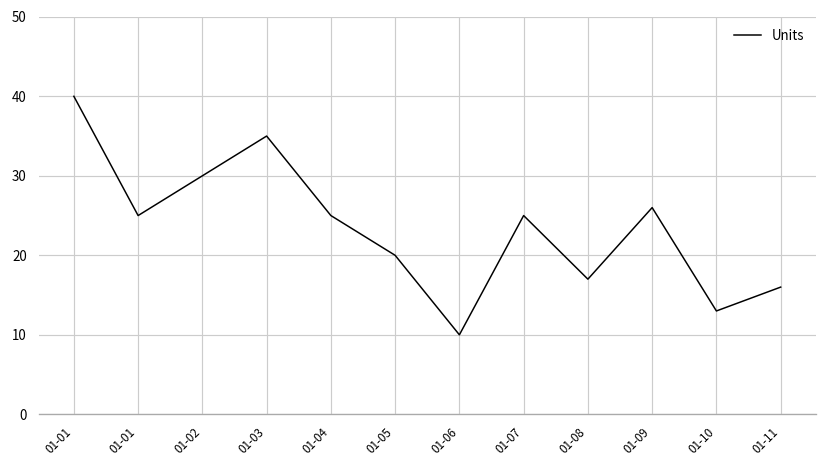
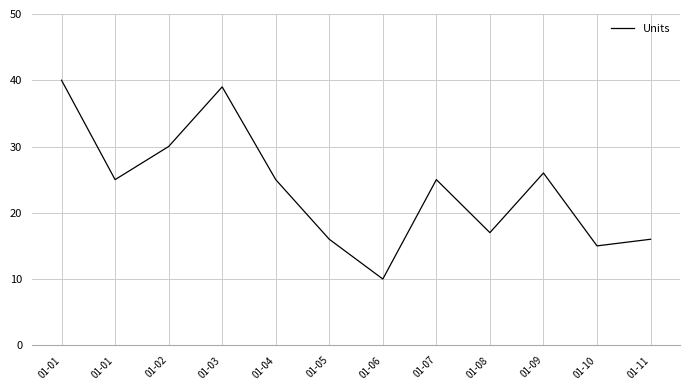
01-03: 35 -> 39
01-05: 20 -> 16
01-10: 13 -> 15
